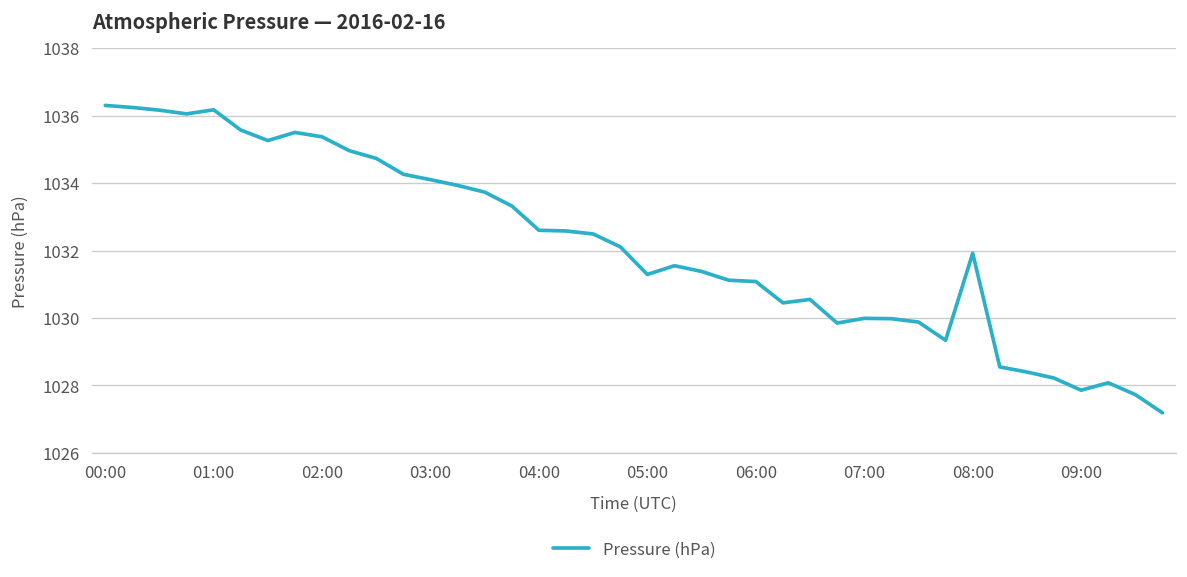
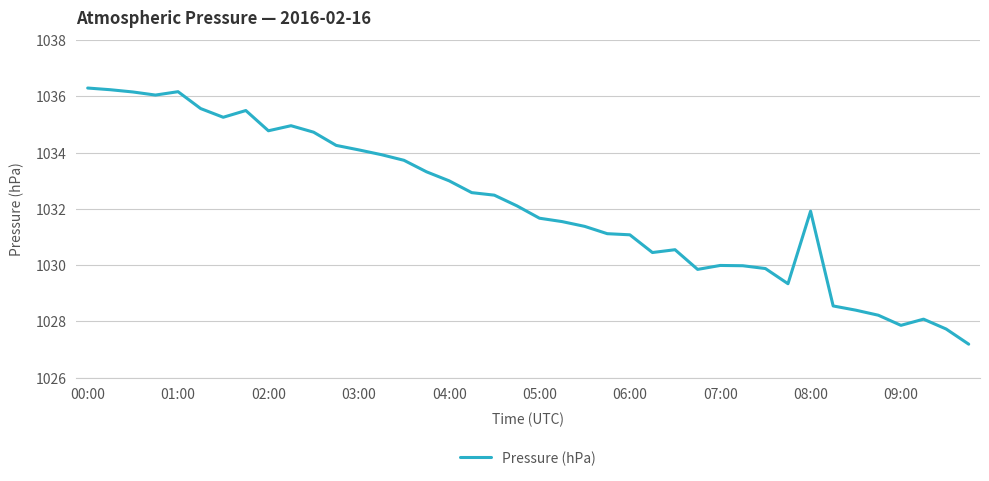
02:00: 1035.4 -> 1034.8
04:00: 1032.6 -> 1033.0
05:00: 1031.3 -> 1031.7
